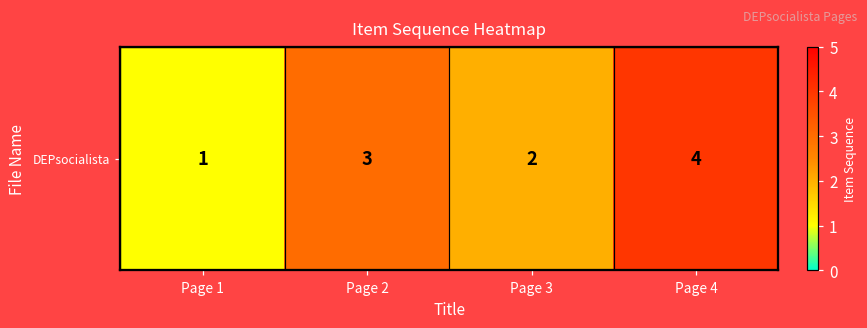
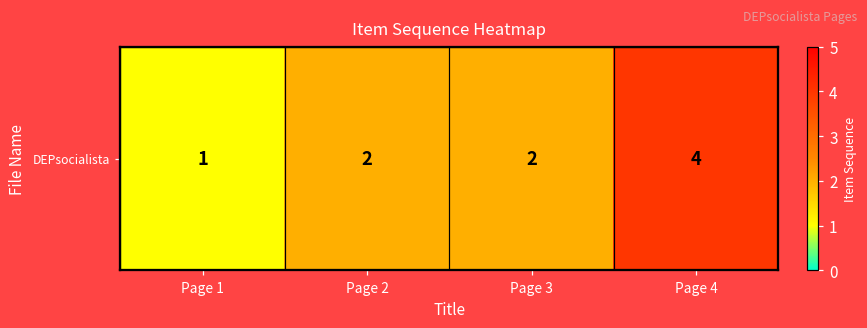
DEPsocialista, Page 2: 3 -> 2
